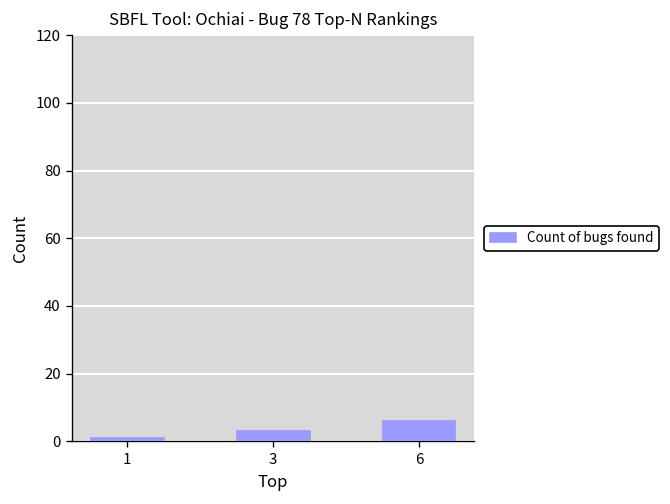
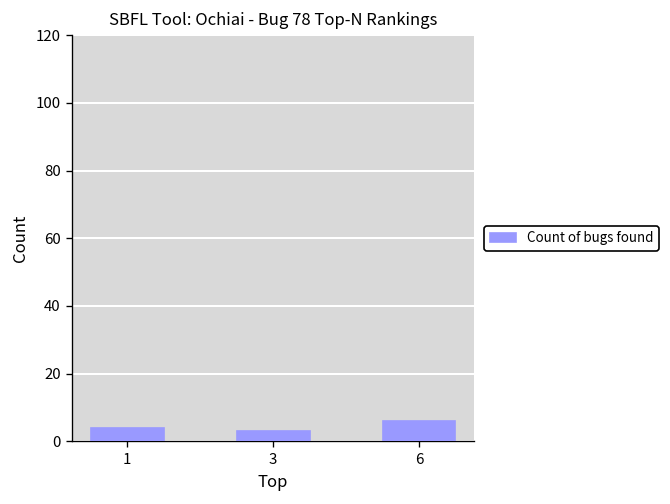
1: 1 -> 4
